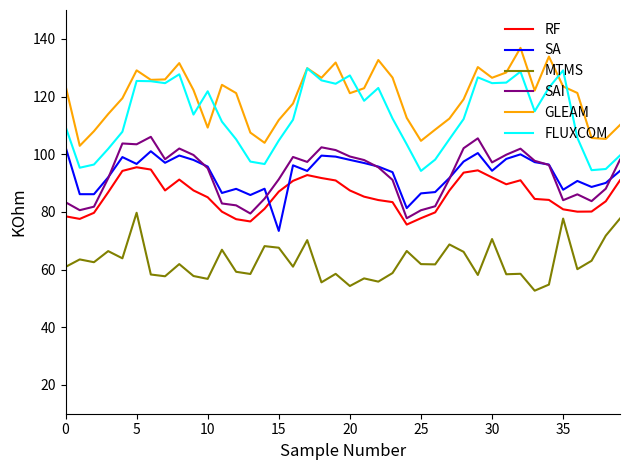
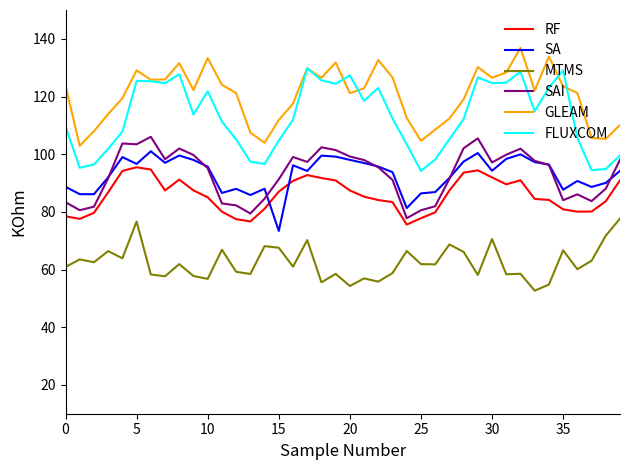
SA, 0: 103 -> 89
MTMS, 5: 80 -> 77
GLEAM, 10: 109 -> 133
MTMS, 35: 78 -> 67
